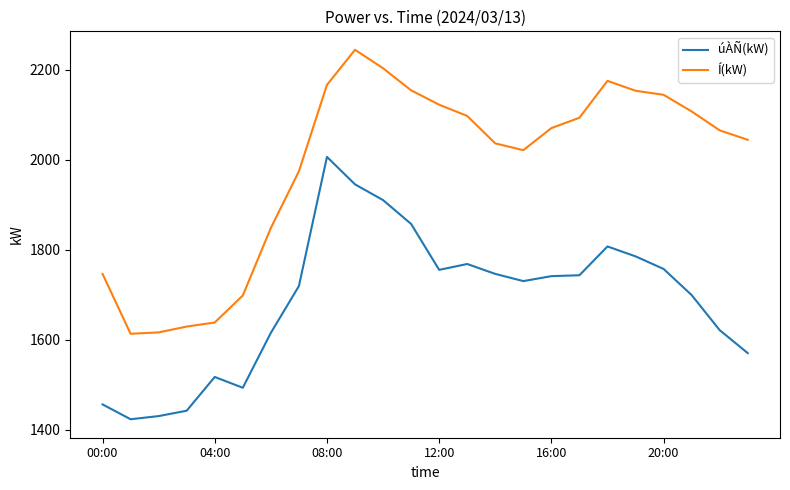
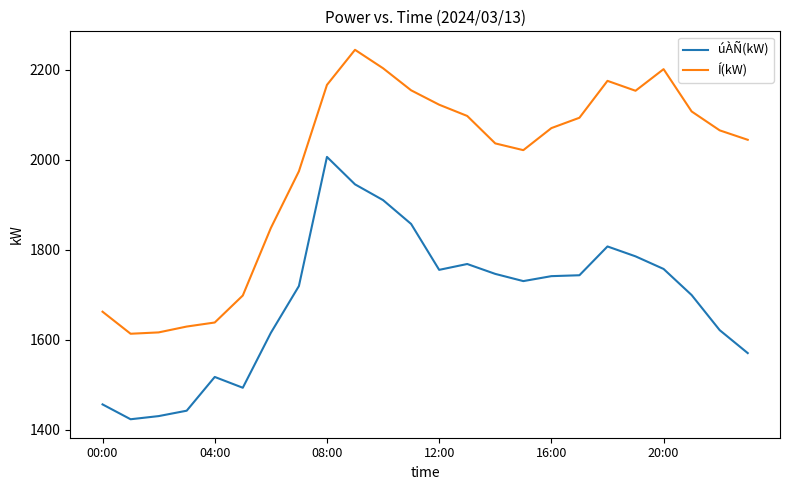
Í(kW), 00:00: 1750 -> 1660
Í(kW), 20:00: 2140 -> 2200
